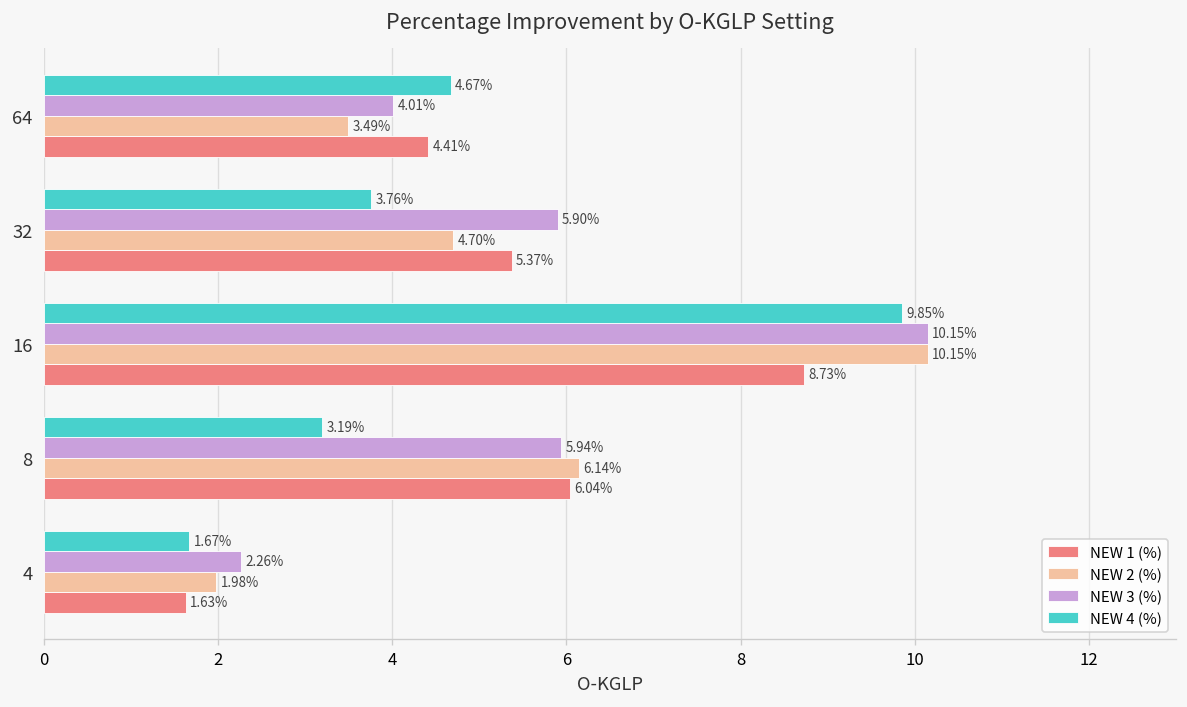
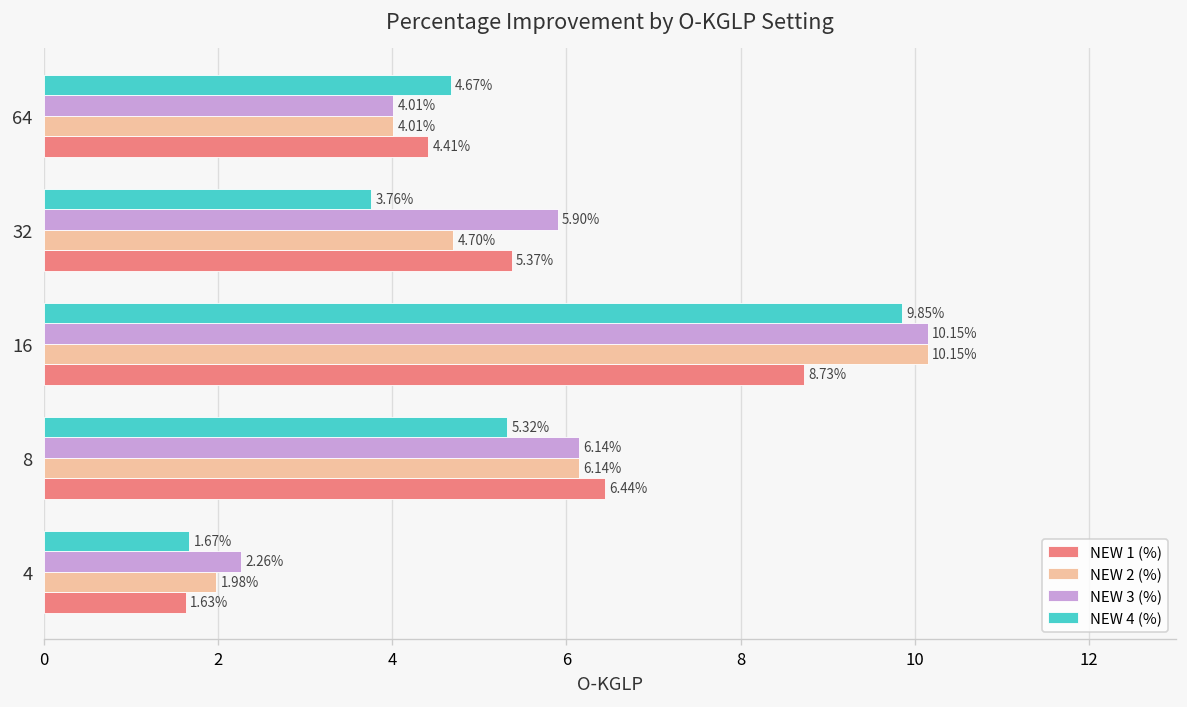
NEW 2 (%), 64: 3.49% -> 4.01%
NEW 4 (%), 8: 3.19% -> 5.32%
NEW 3 (%), 8: 5.94% -> 6.14%
NEW 1 (%), 8: 6.04% -> 6.44%
